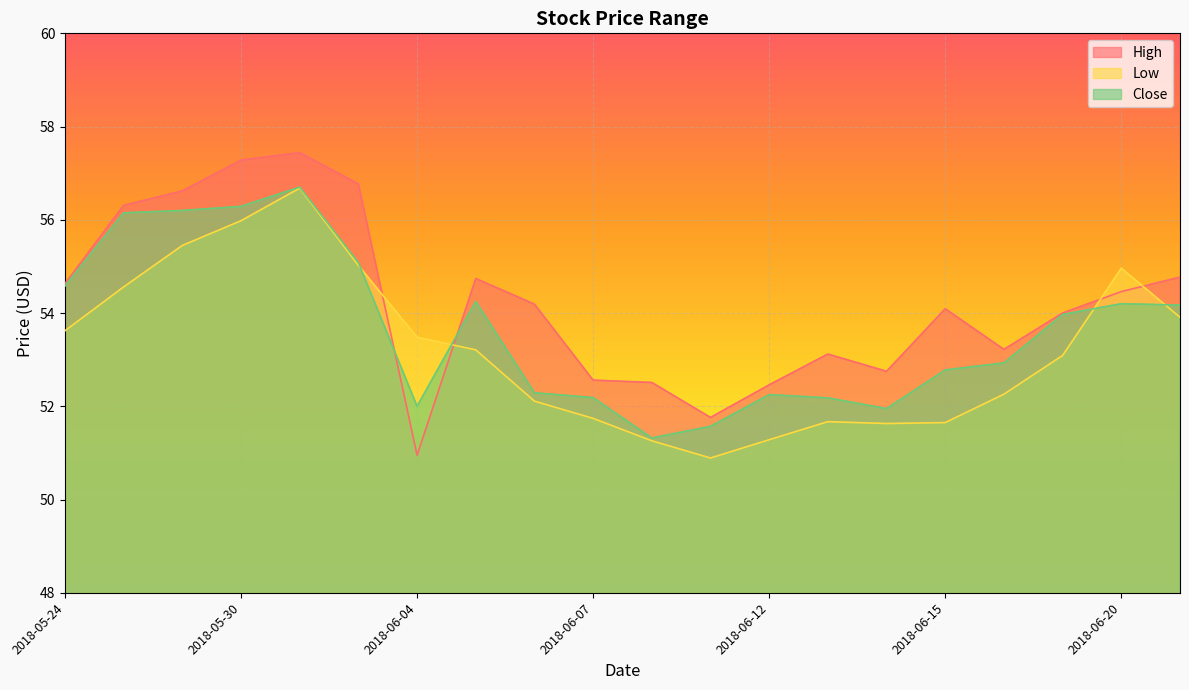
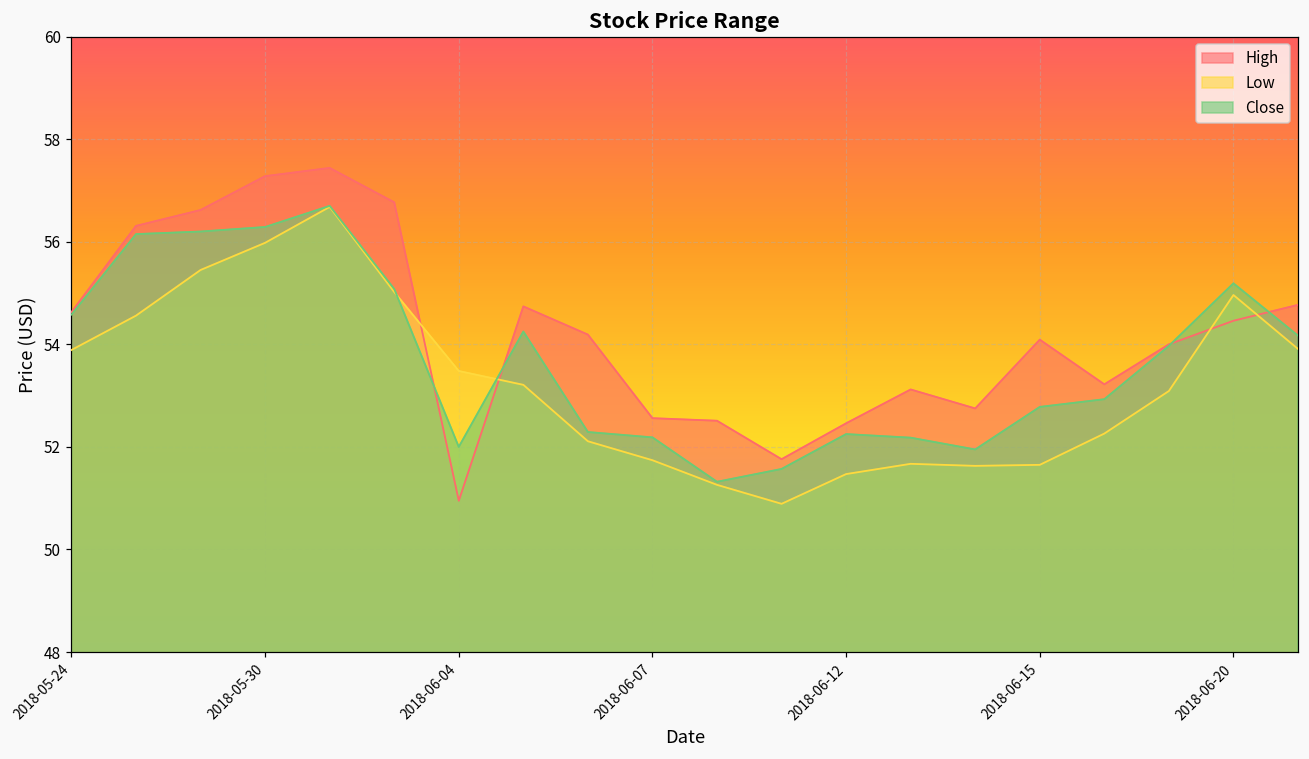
Low, 2018-05-24: 53.6 -> 53.9
Low, 2018-06-12: 51.3 -> 51.5
Close, 2018-06-20: 54.2 -> 55.2
